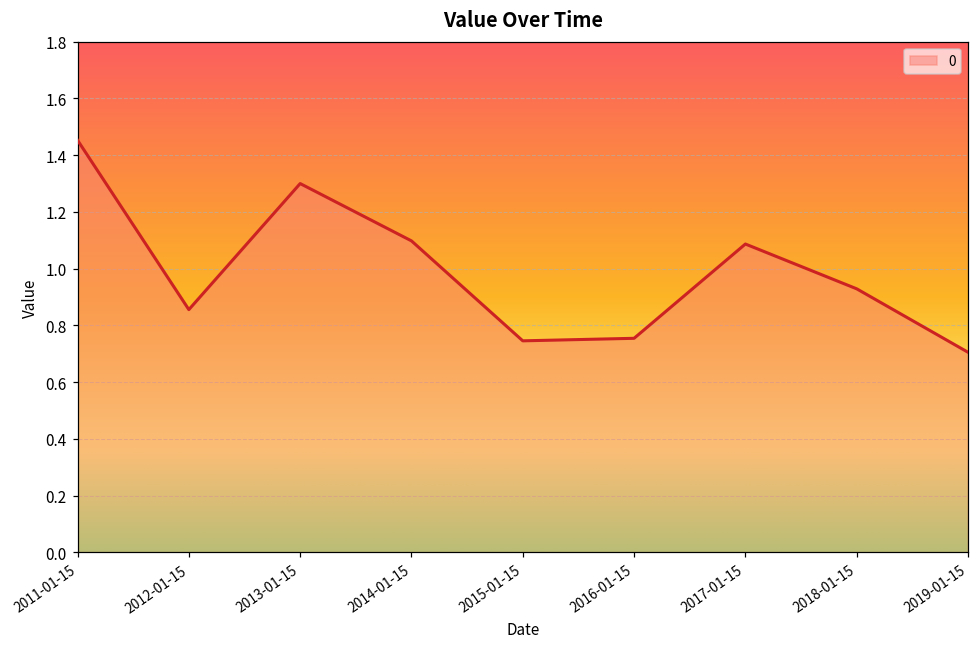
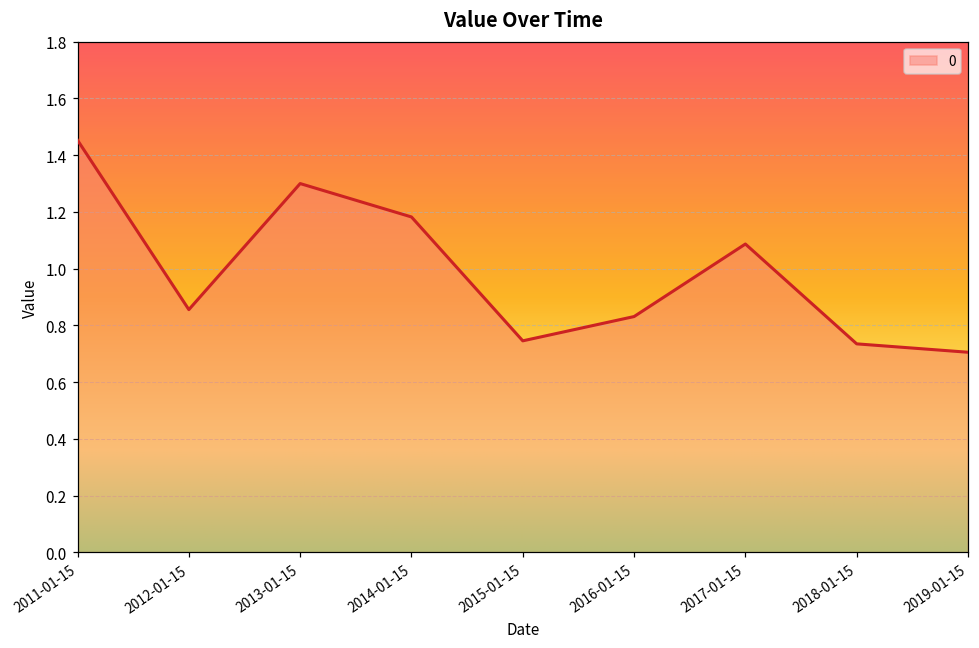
2014-01-15: 1.10 -> 1.18
2016-01-15: 0.75 -> 0.83
2018-01-15: 0.93 -> 0.73
